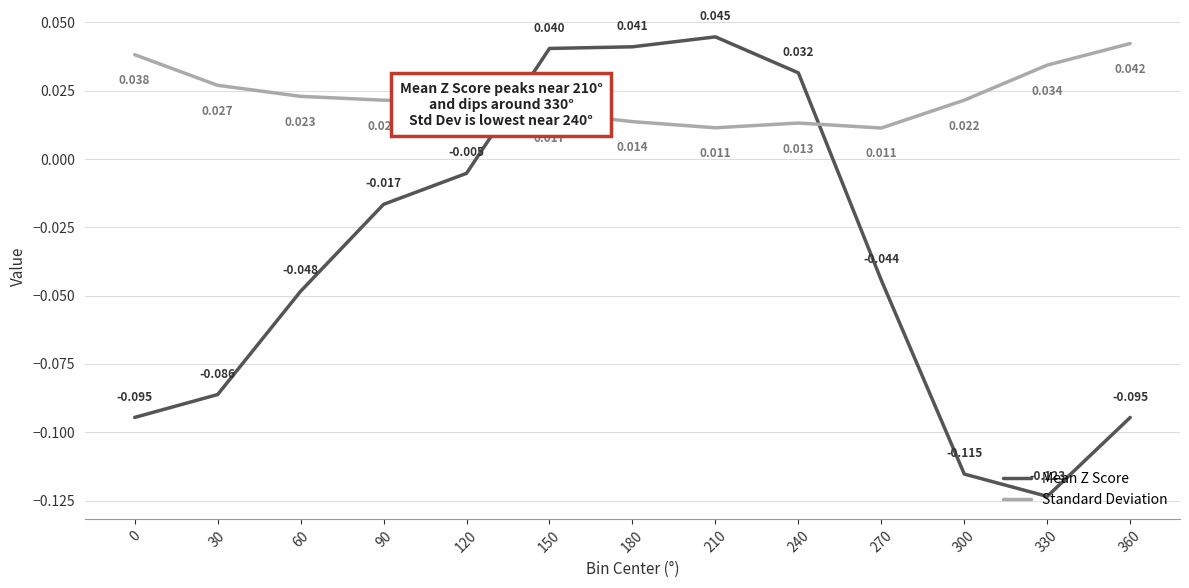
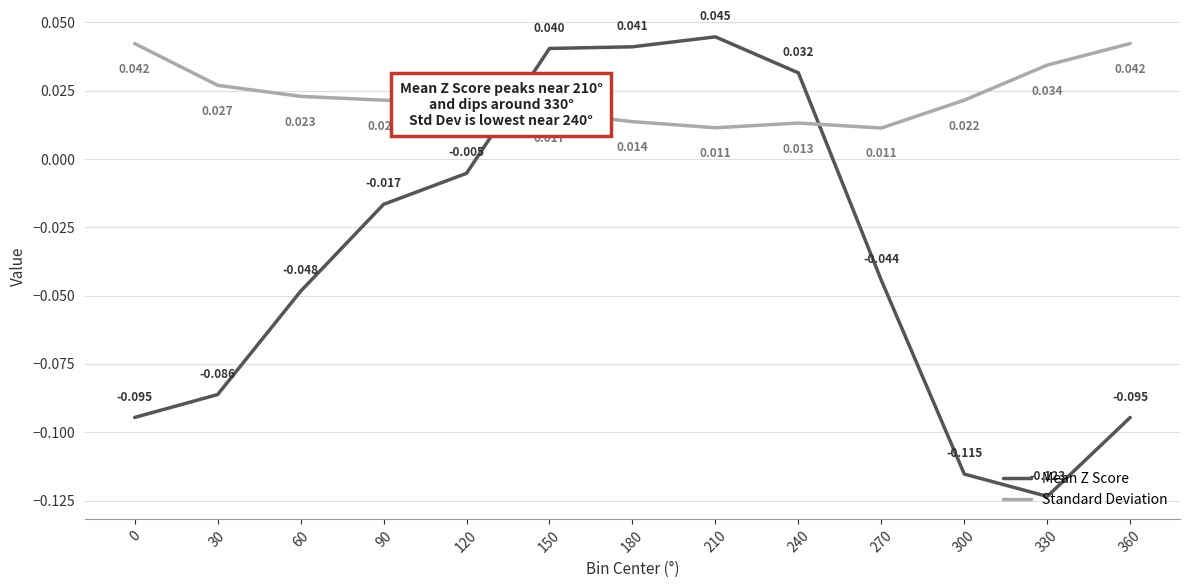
Standard Deviation, 0: 0.038 -> 0.042
